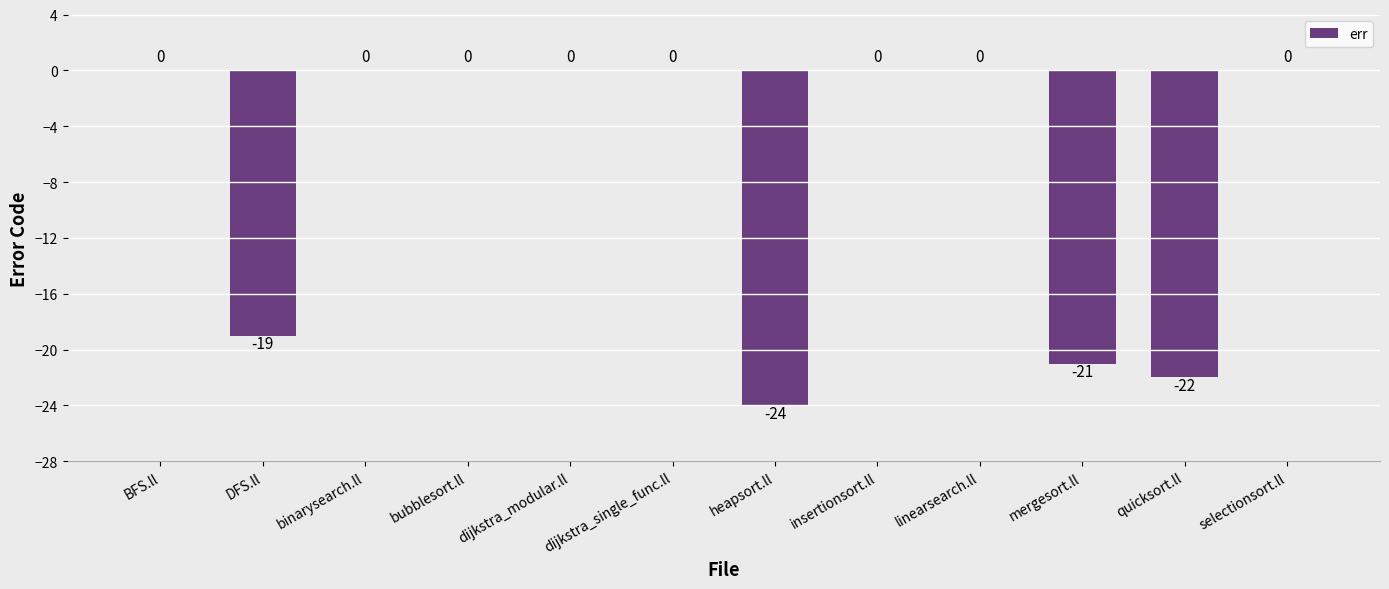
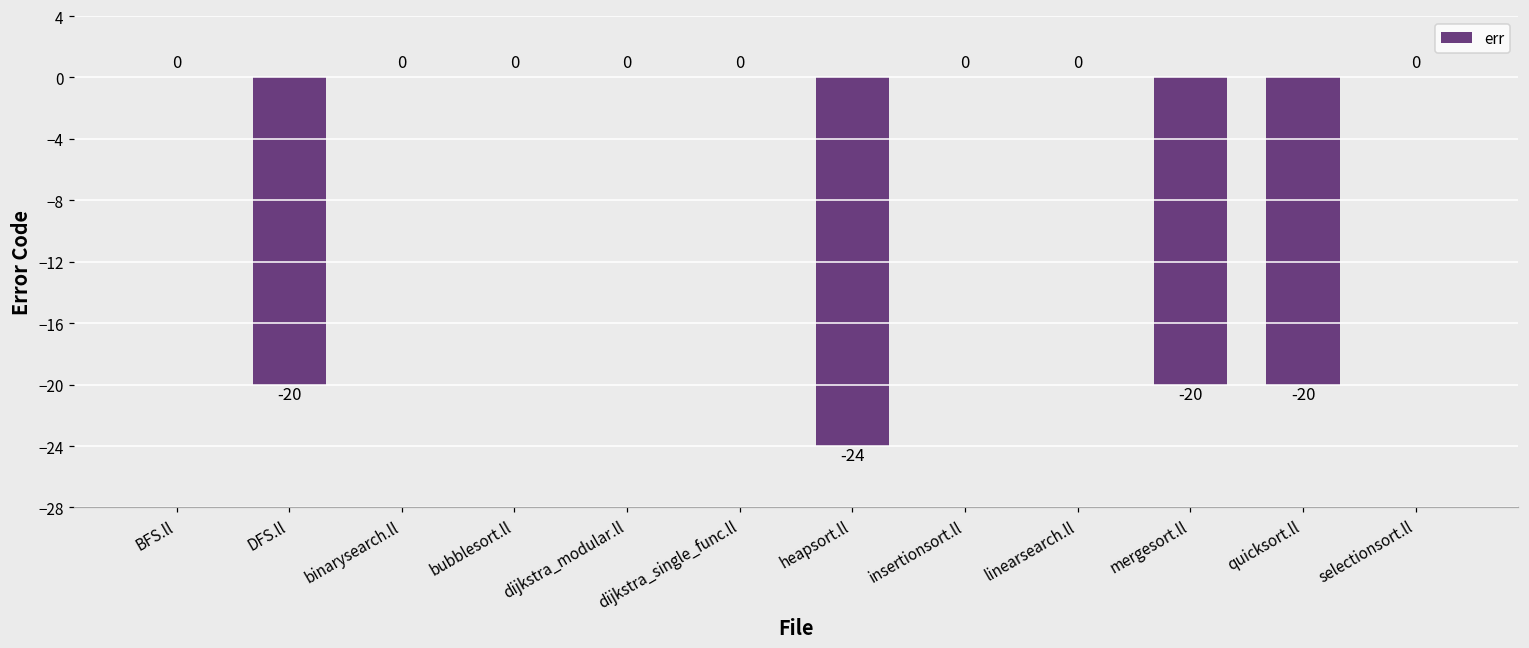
DFS.ll: -19 -> -20
mergesort.ll: -21 -> -20
quicksort.ll: -22 -> -20
